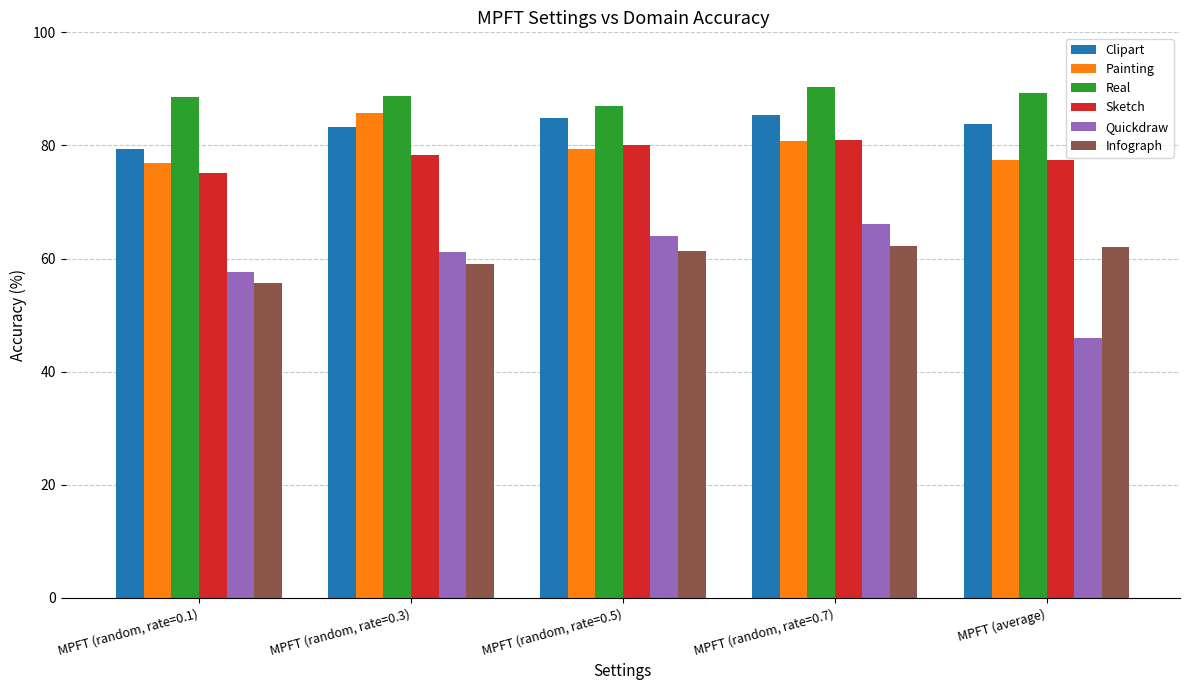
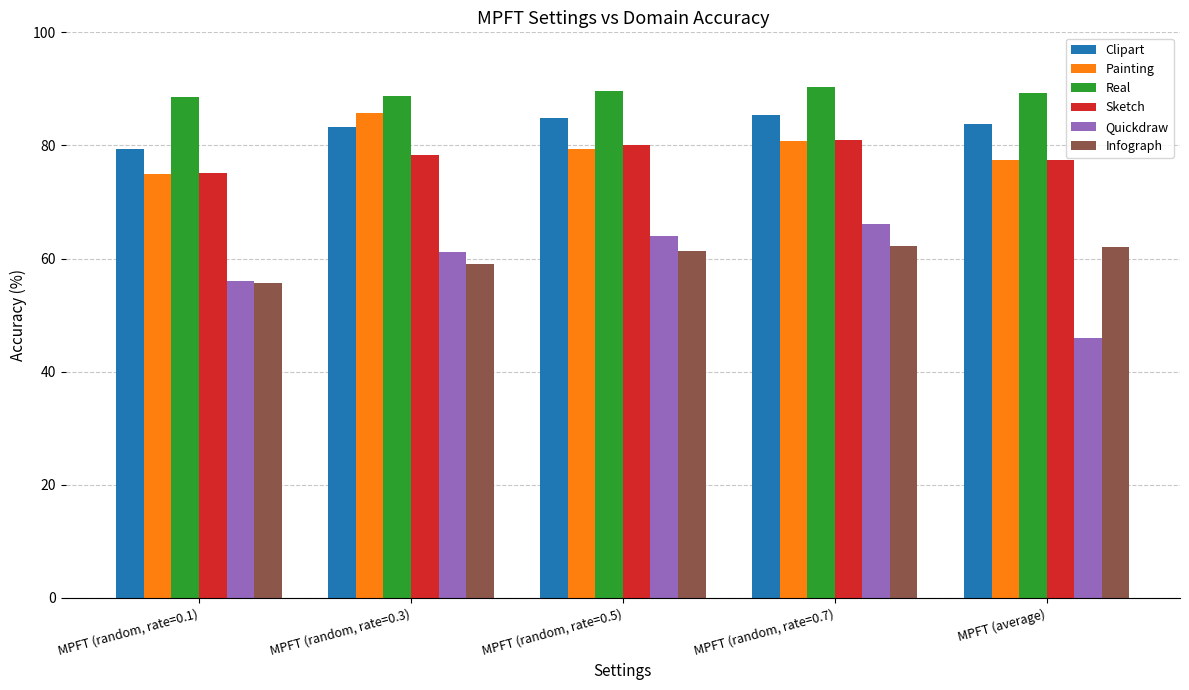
Painting, MPFT (random, rate=0.1): 77 -> 75
Quickdraw, MPFT (random, rate=0.1): 58 -> 56
Real, MPFT (random, rate=0.5): 87 -> 90
